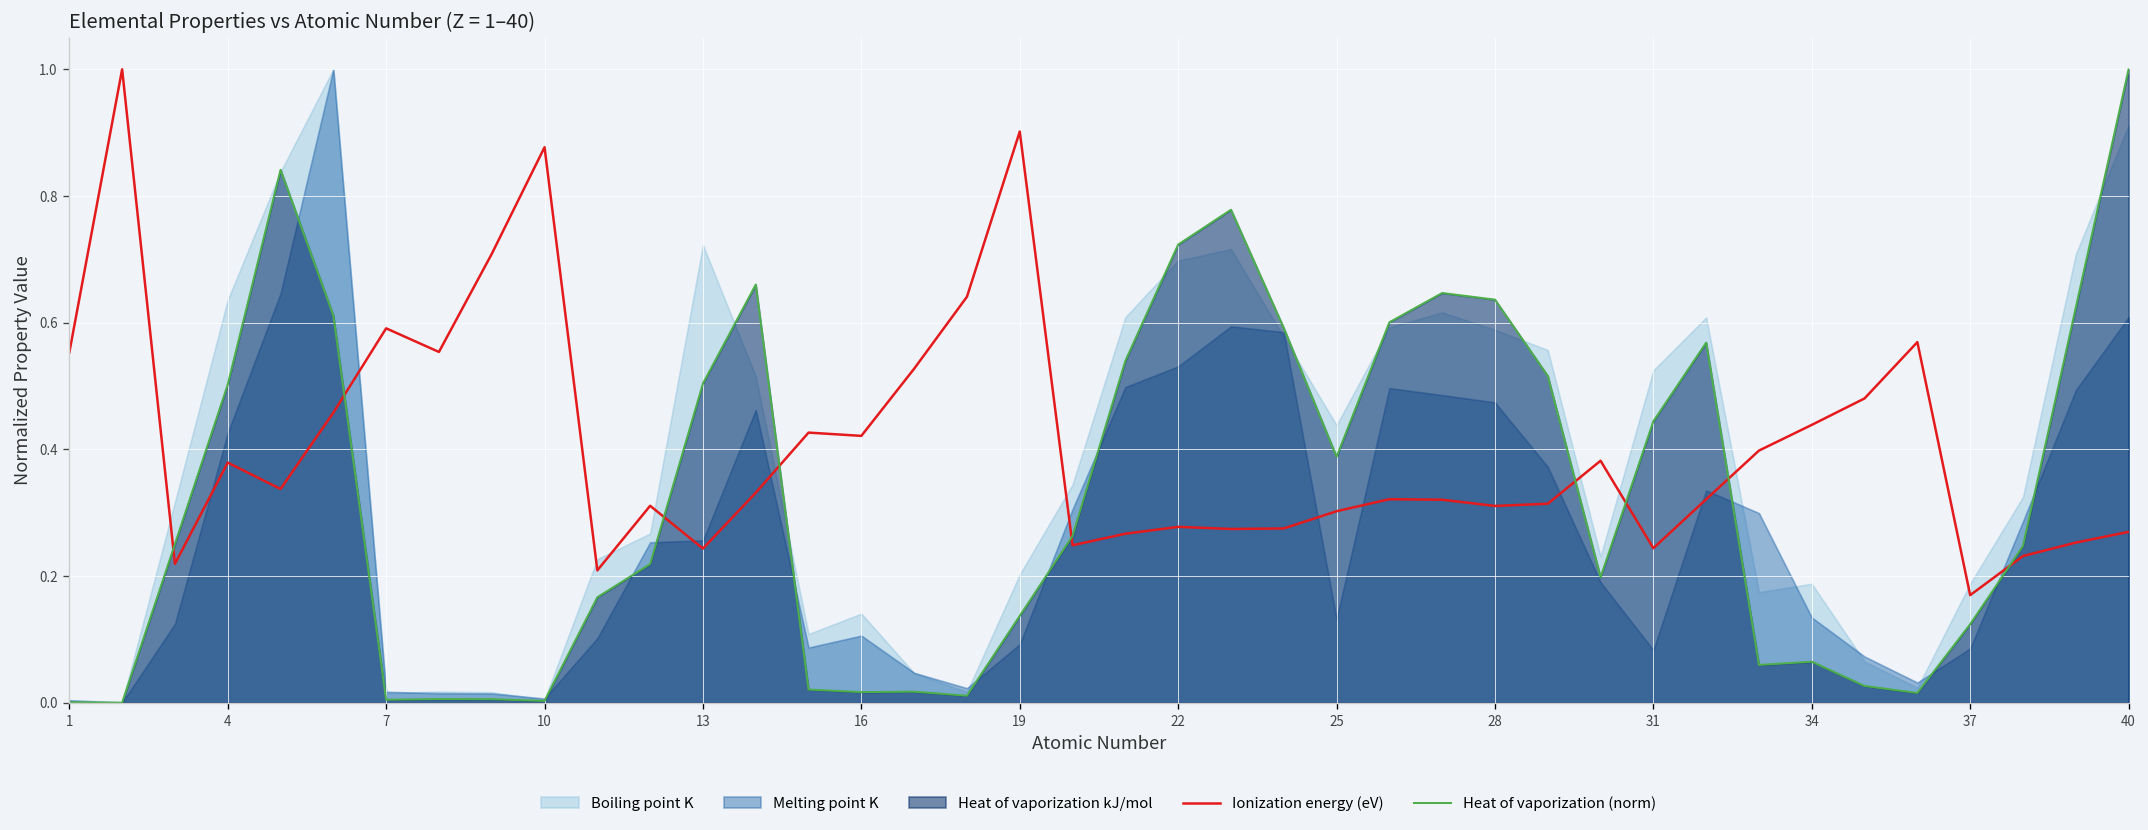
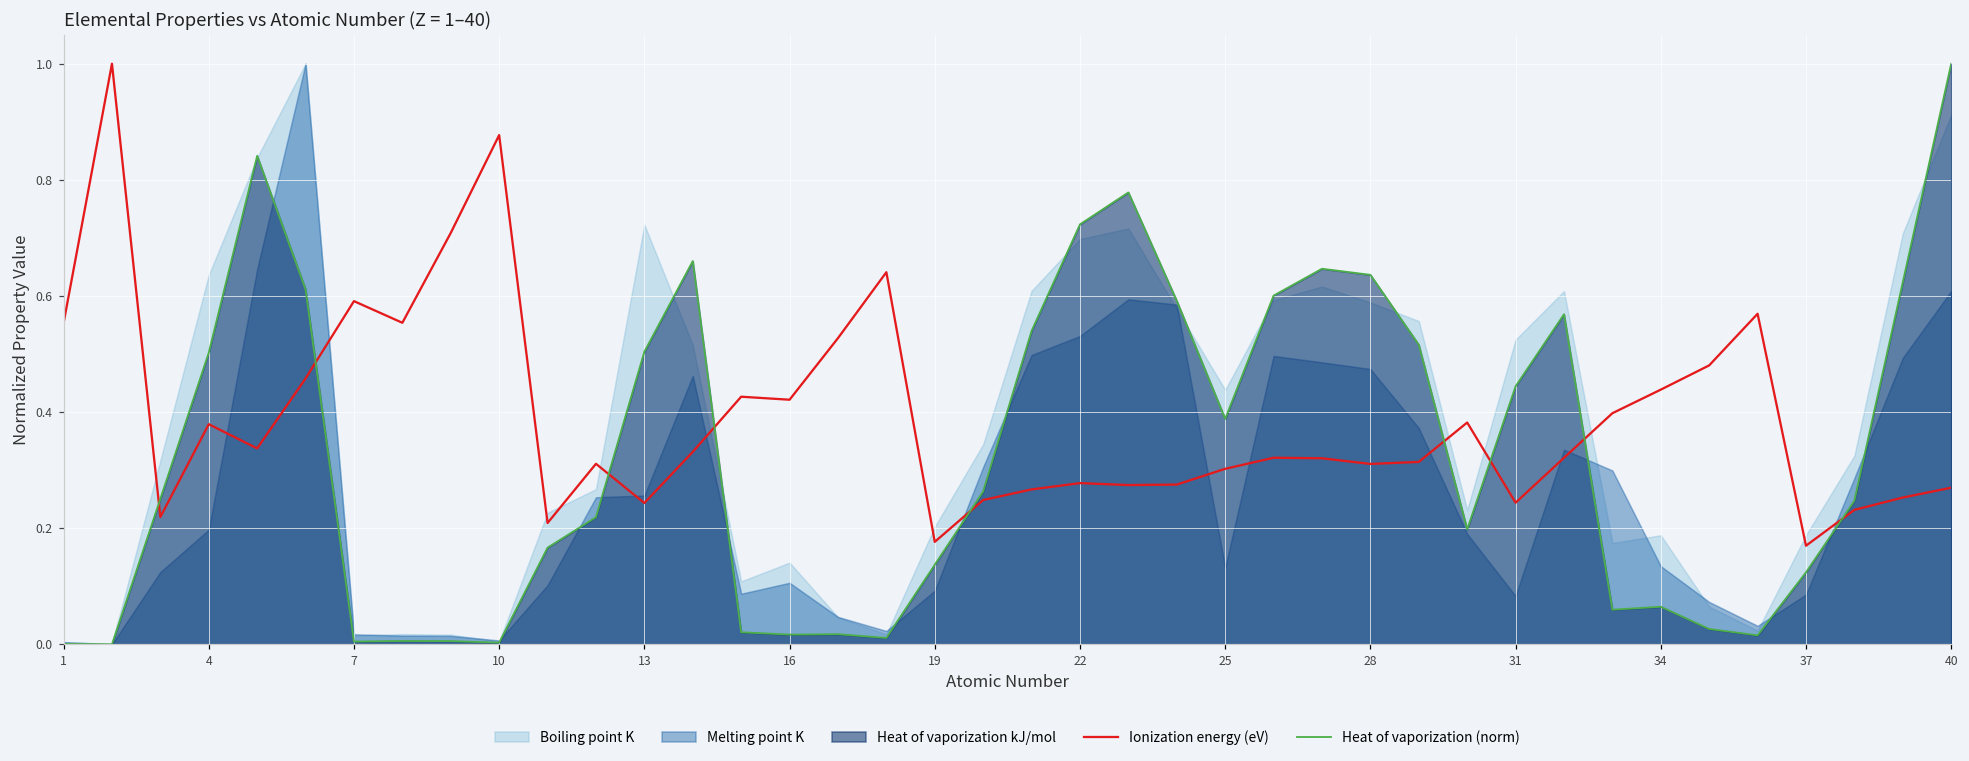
Melting point K, 4: 0.43 -> 0.20
Ionization energy (eV), 19: 0.90 -> 0.18
